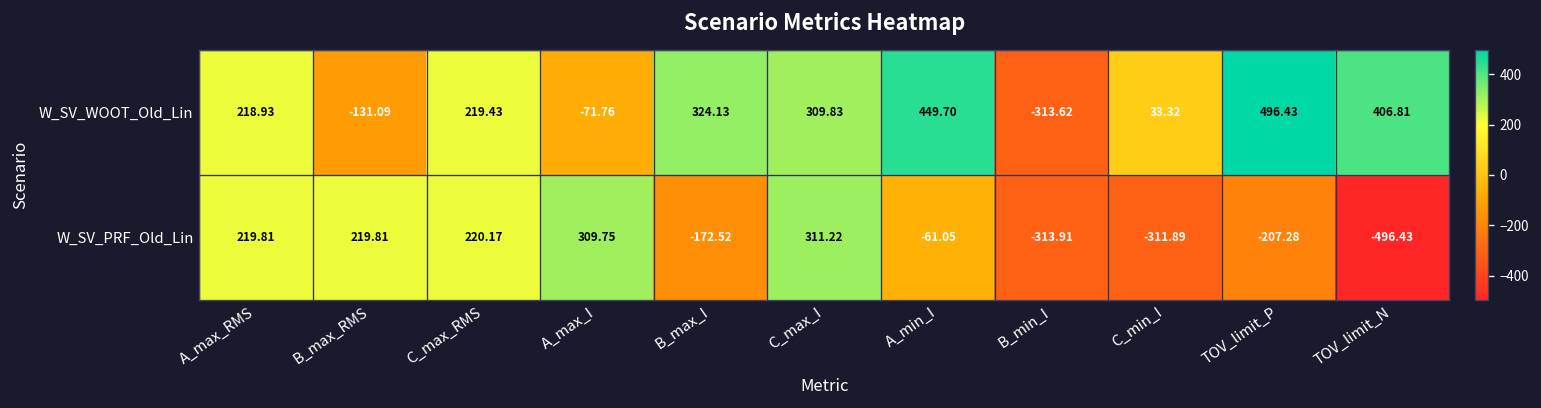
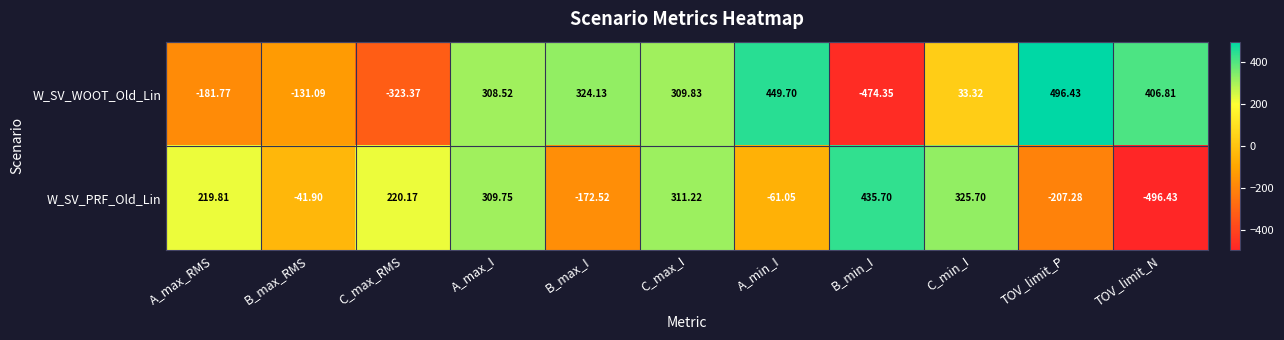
W_SV_WOOT_Old_Lin, A_max_RMS: 218.93 -> -181.77
W_SV_WOOT_Old_Lin, C_max_RMS: 219.43 -> -323.37
W_SV_WOOT_Old_Lin, A_max_I: -71.76 -> 308.52
W_SV_WOOT_Old_Lin, B_min_I: -313.62 -> -474.35
W_SV_PRF_Old_Lin, B_max_RMS: 219.81 -> -41.90
W_SV_PRF_Old_Lin, B_min_I: -313.91 -> 435.70
W_SV_PRF_Old_Lin, C_min_I: -311.89 -> 325.70
